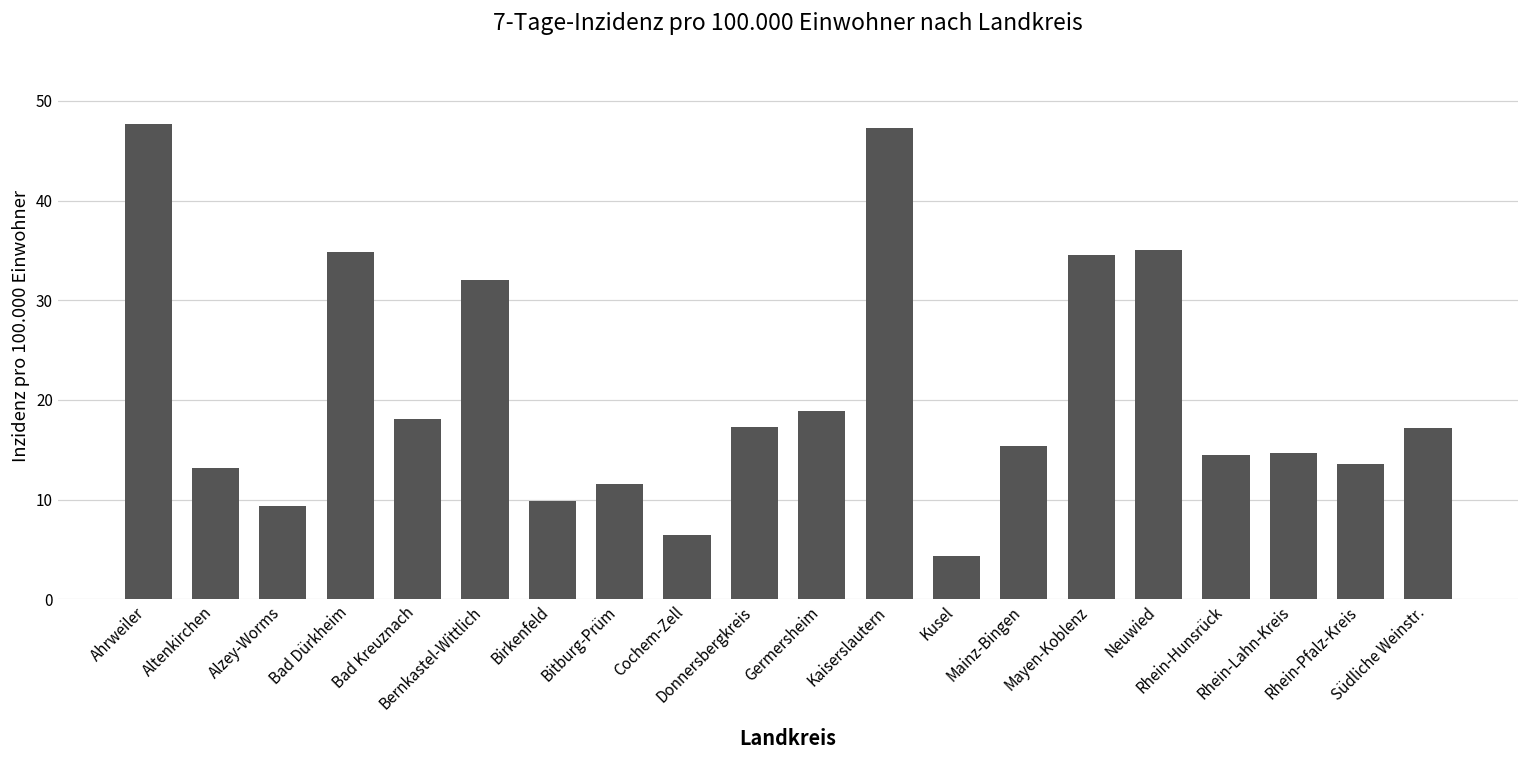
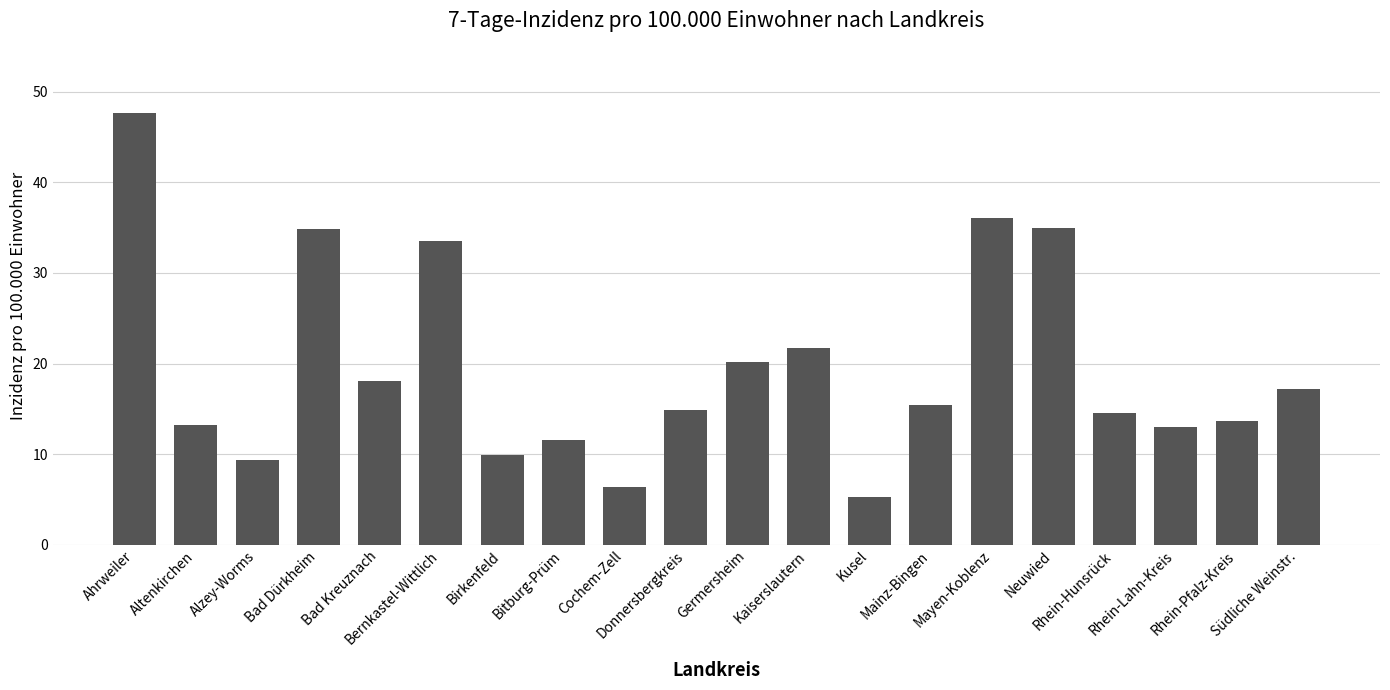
Bernkastel-Wittlich: 32 -> 34
Donnersbergkreis: 17 -> 15
Germersheim: 19 -> 20
Kaiserslautern: 47 -> 22
Kusel: 4 -> 5
Mayen-Koblenz: 35 -> 36
Rhein-Lahn-Kreis: 15 -> 13
